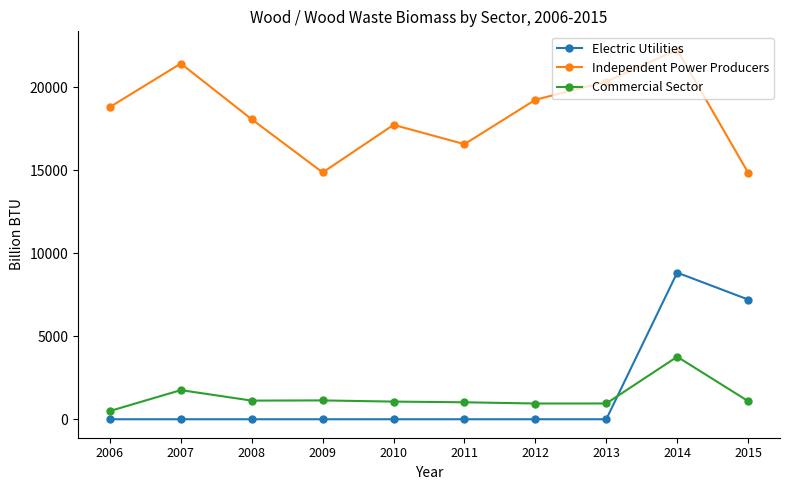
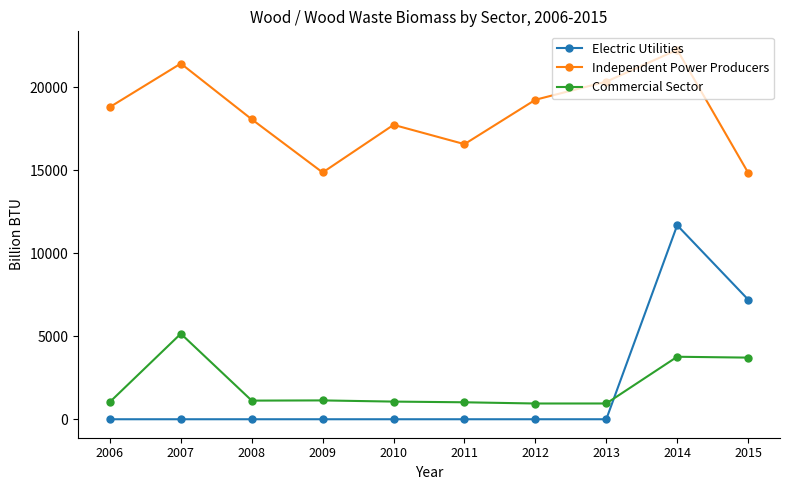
Commercial Sector, 2006: 500 -> 1000
Commercial Sector, 2007: 1800 -> 5200
Electric Utilities, 2014: 8800 -> 11700
Commercial Sector, 2015: 1100 -> 3700
